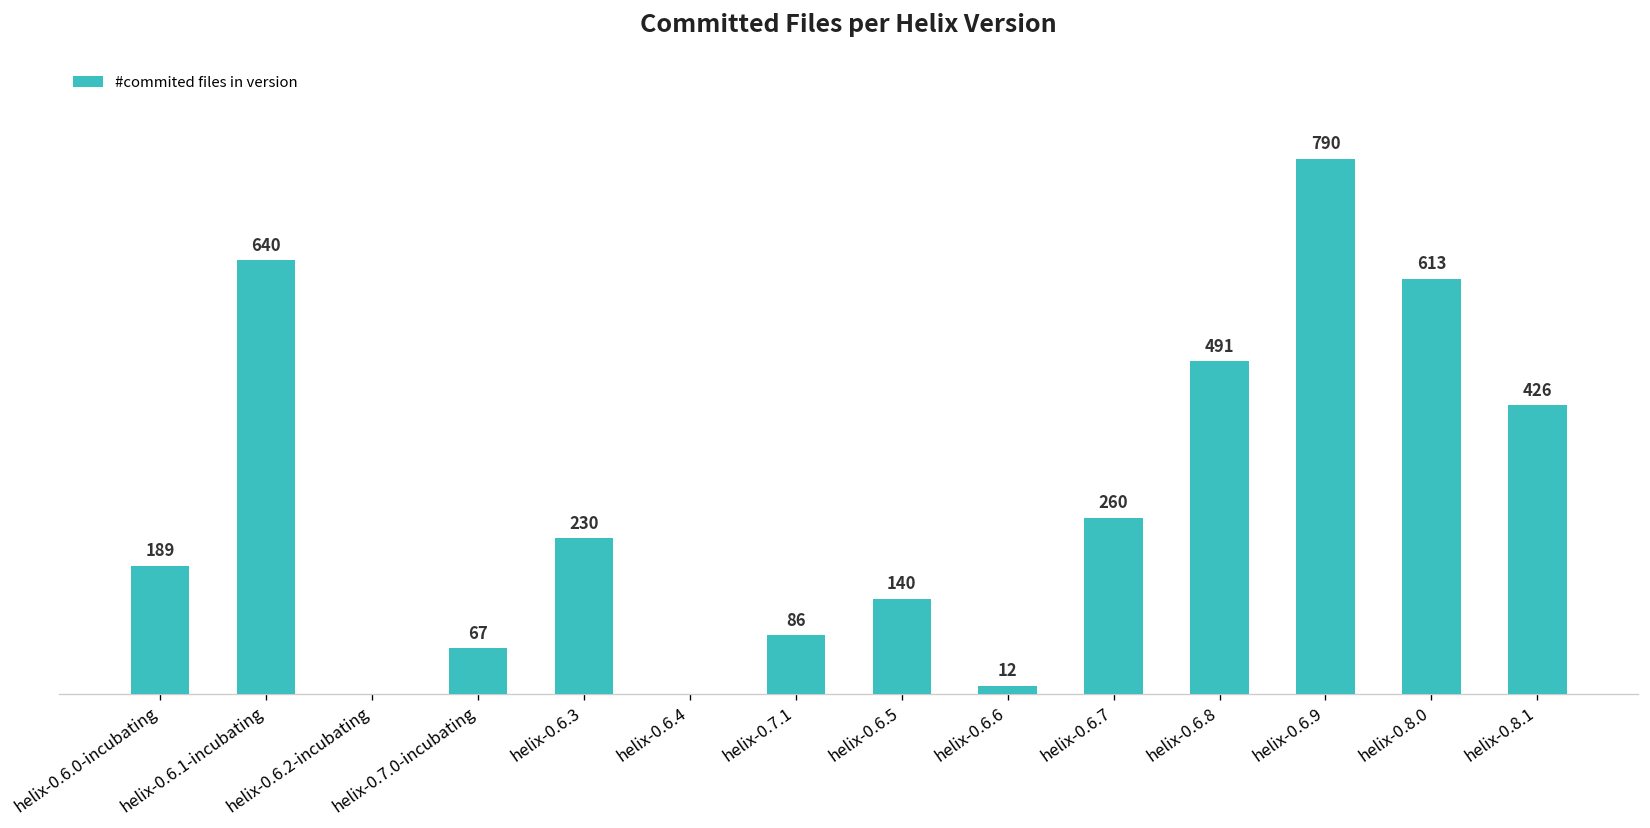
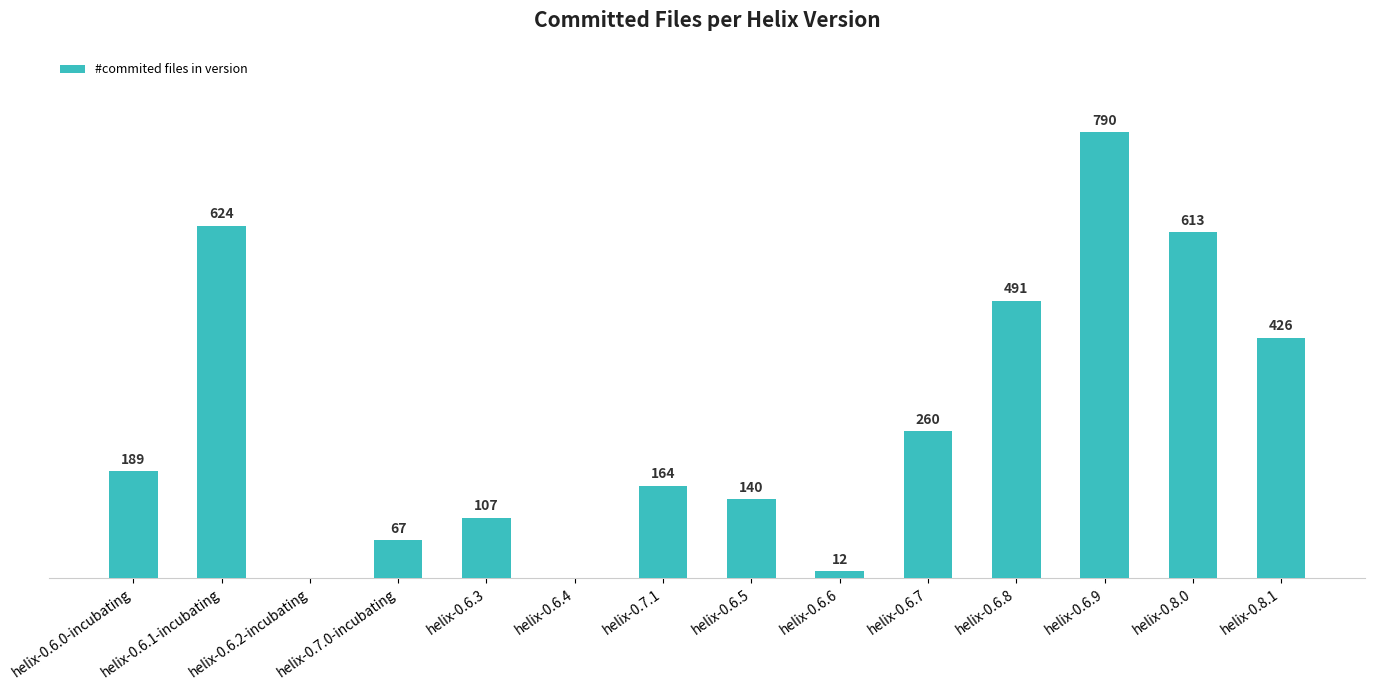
helix-0.6.1-incubating: 640 -> 624
helix-0.6.3: 230 -> 107
helix-0.7.1: 86 -> 164
